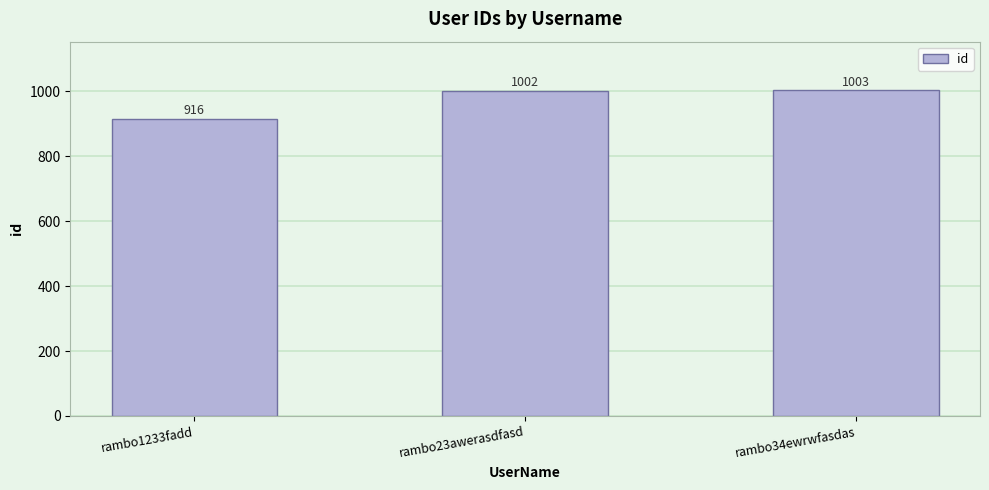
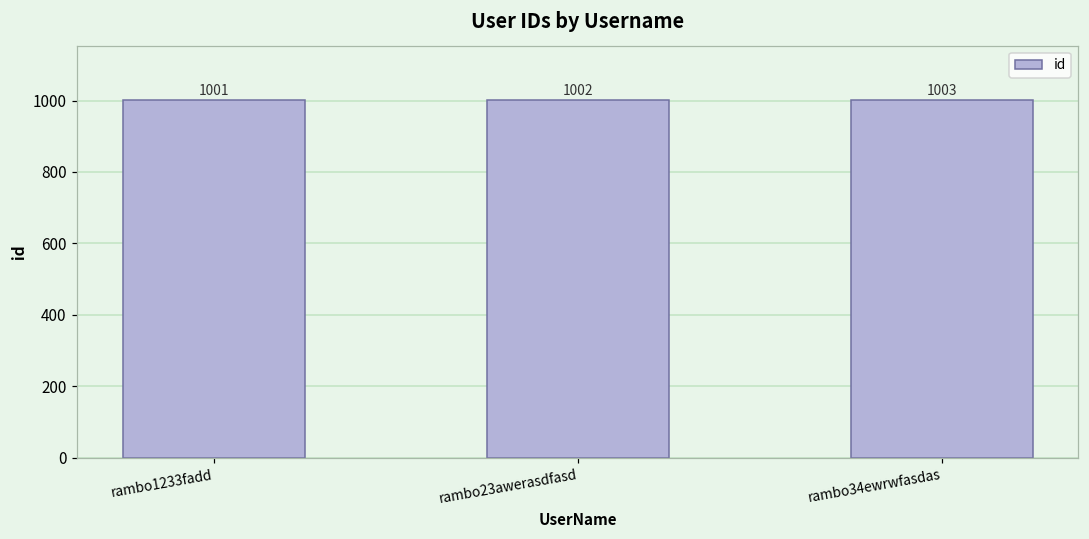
rambo1233fadd: 916 -> 1001
